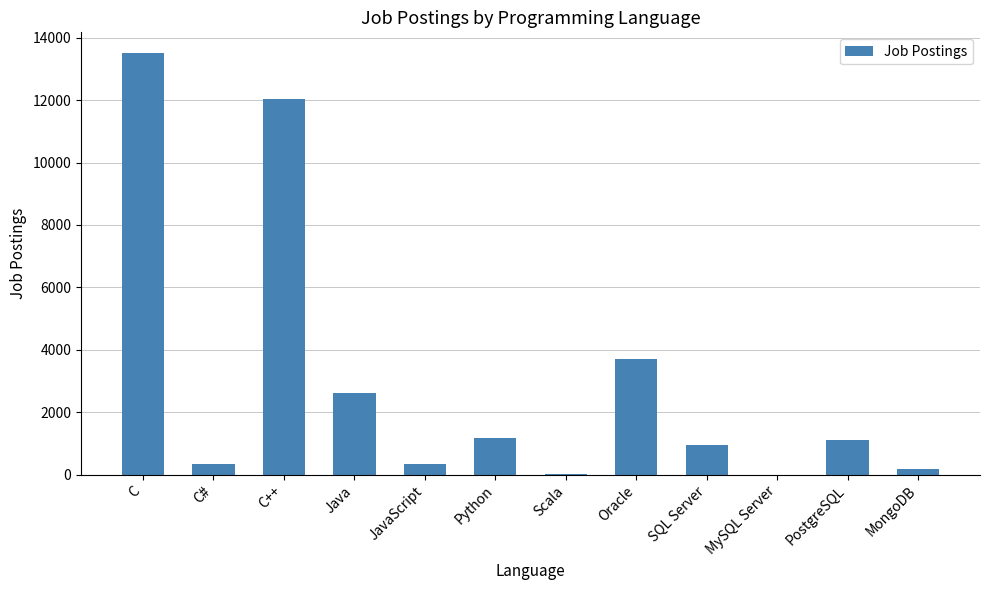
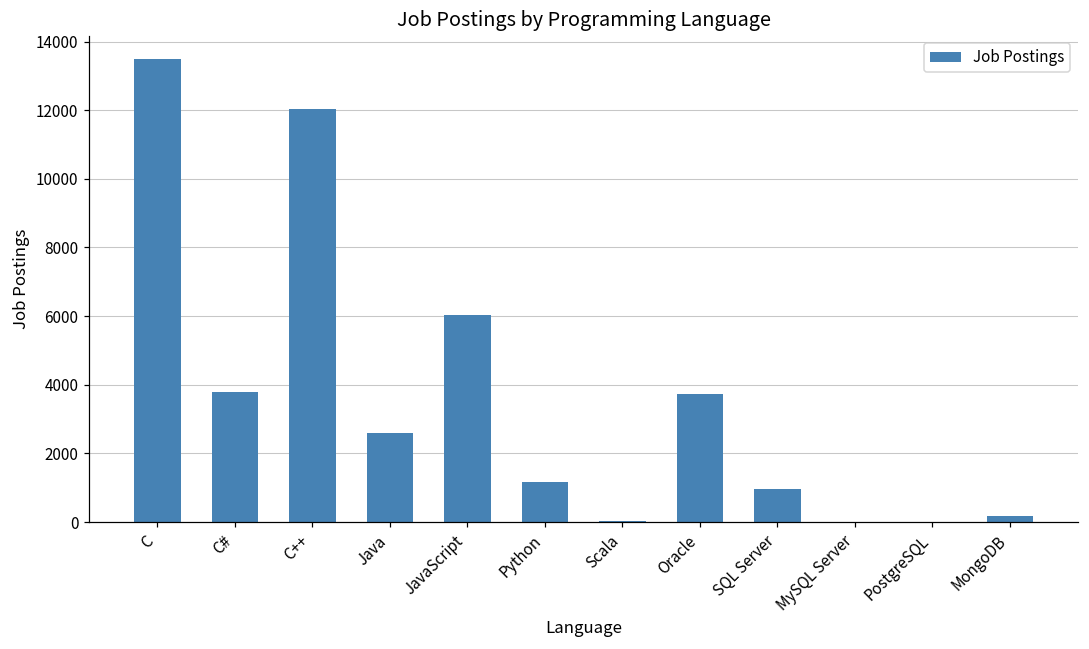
C#: 300 -> 3800
JavaScript: 400 -> 6000
PostgreSQL: 1100 -> 0
